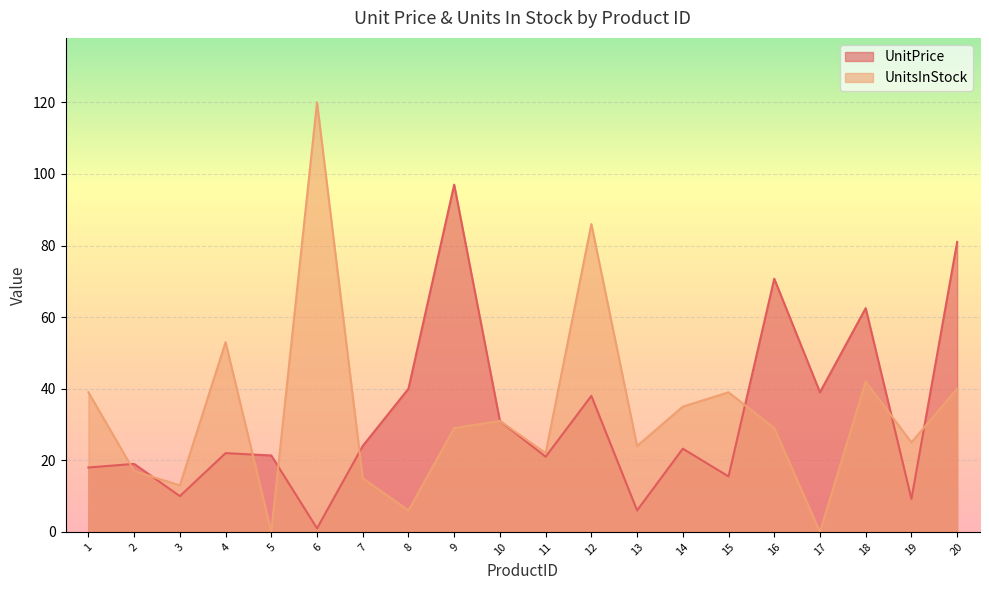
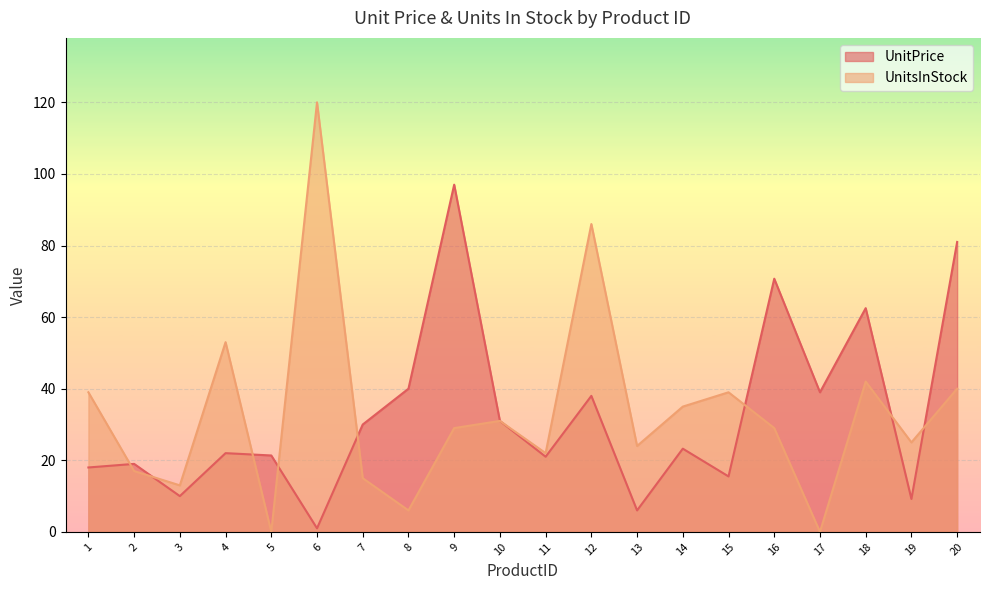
UnitPrice, 7: 24 -> 30
